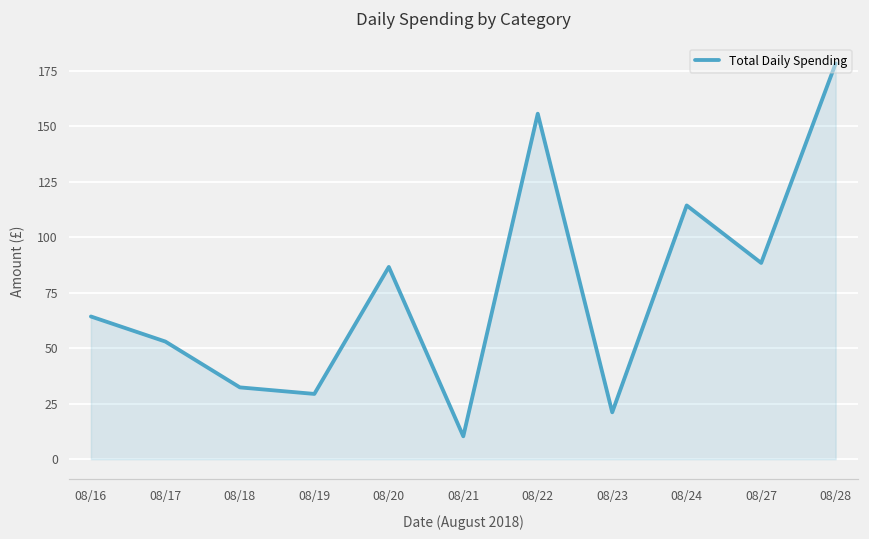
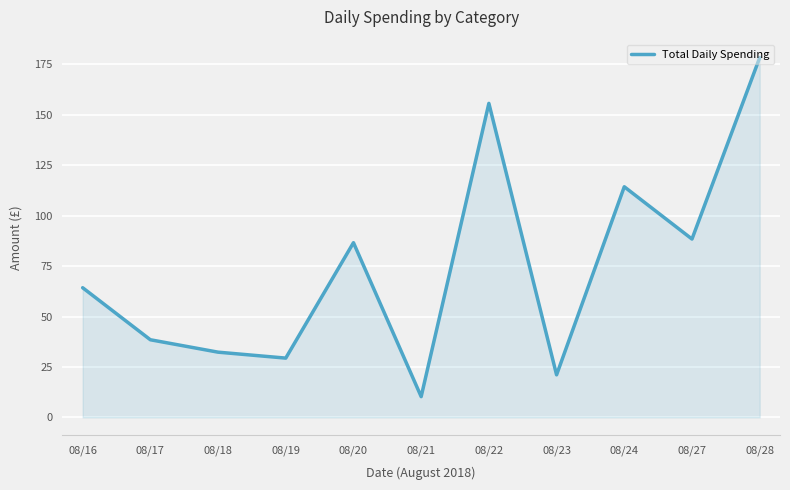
08/17: 53 -> 39
